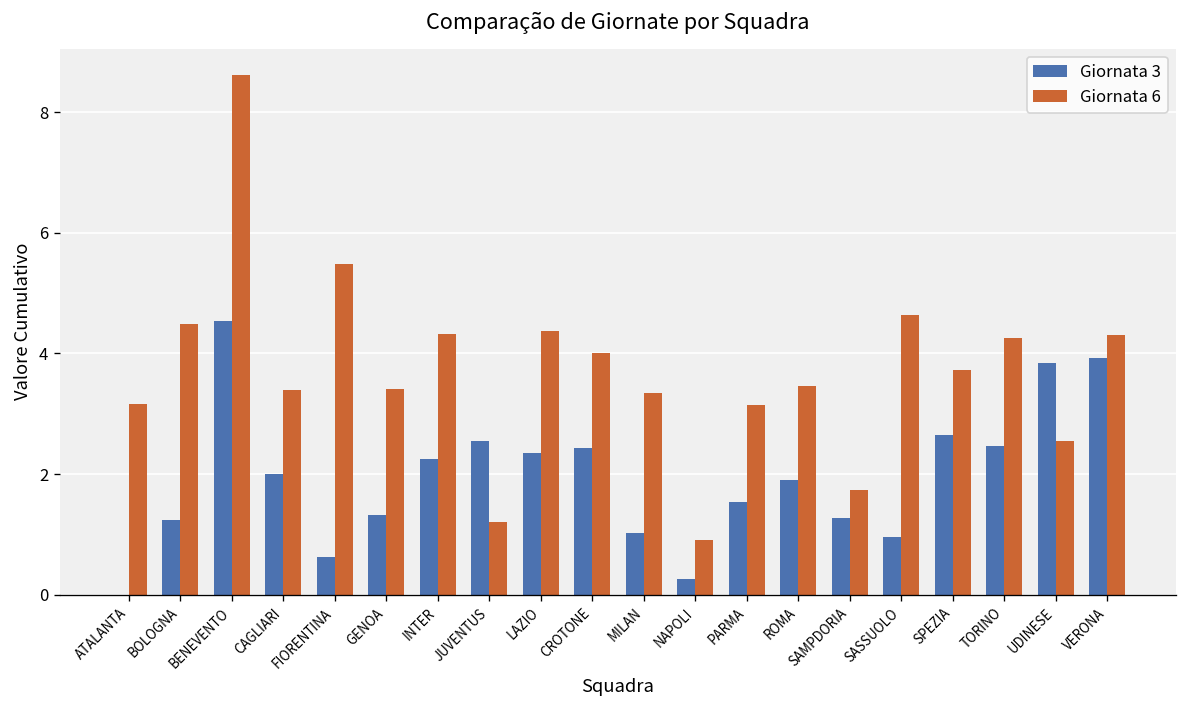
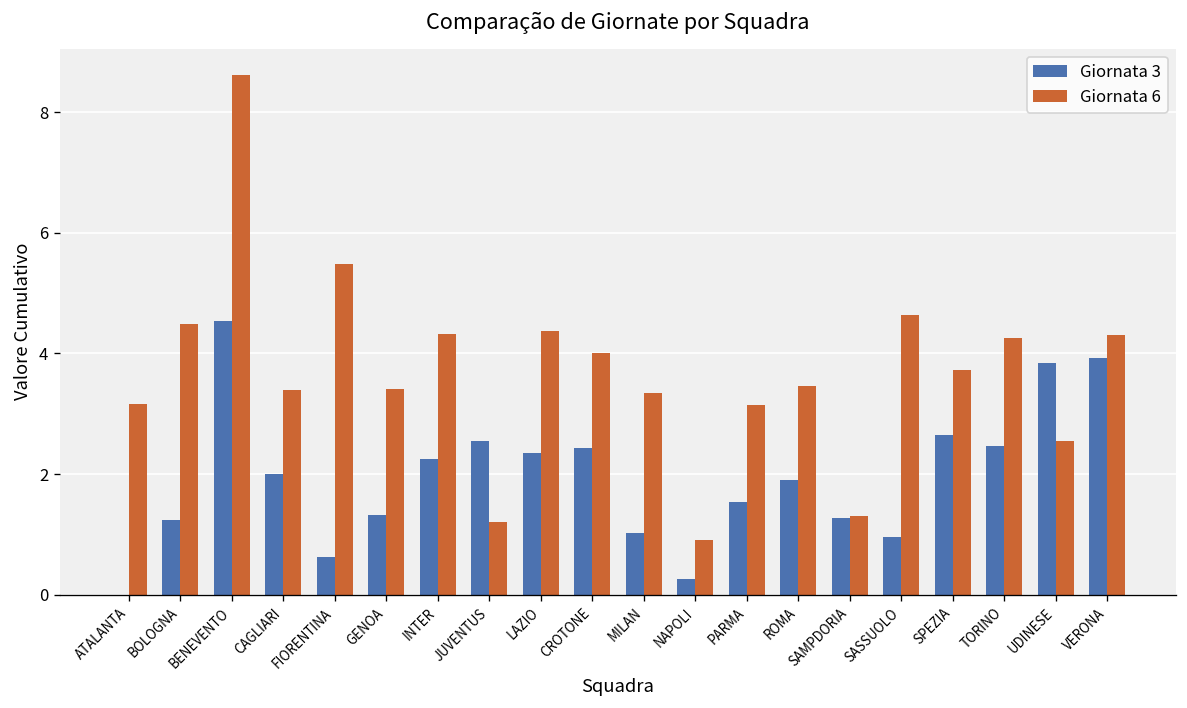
Giornata 6, SAMPDORIA: 1.7 -> 1.3
